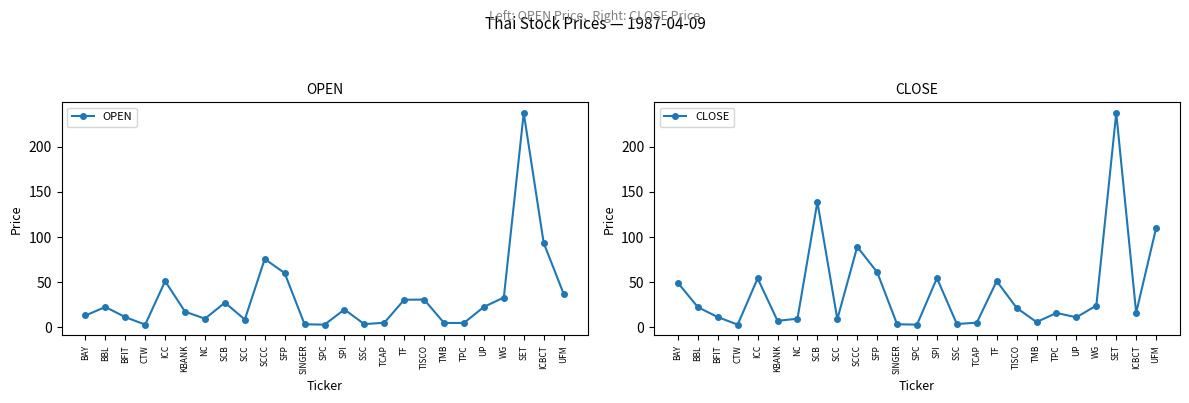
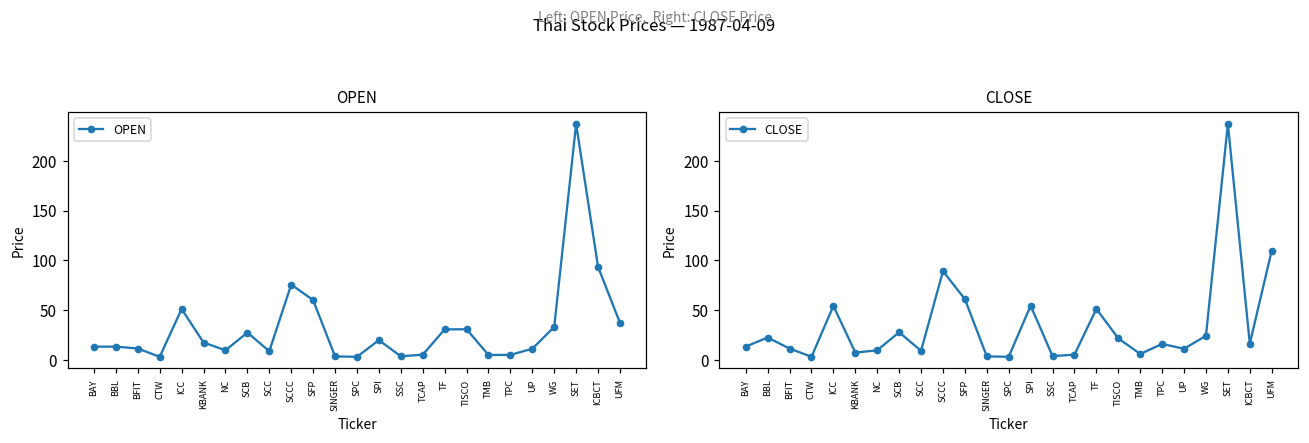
OPEN, BBL: 20 -> 10
OPEN, UP: 20 -> 10
CLOSE, BAY: 50 -> 10
CLOSE, SCB: 140 -> 30
